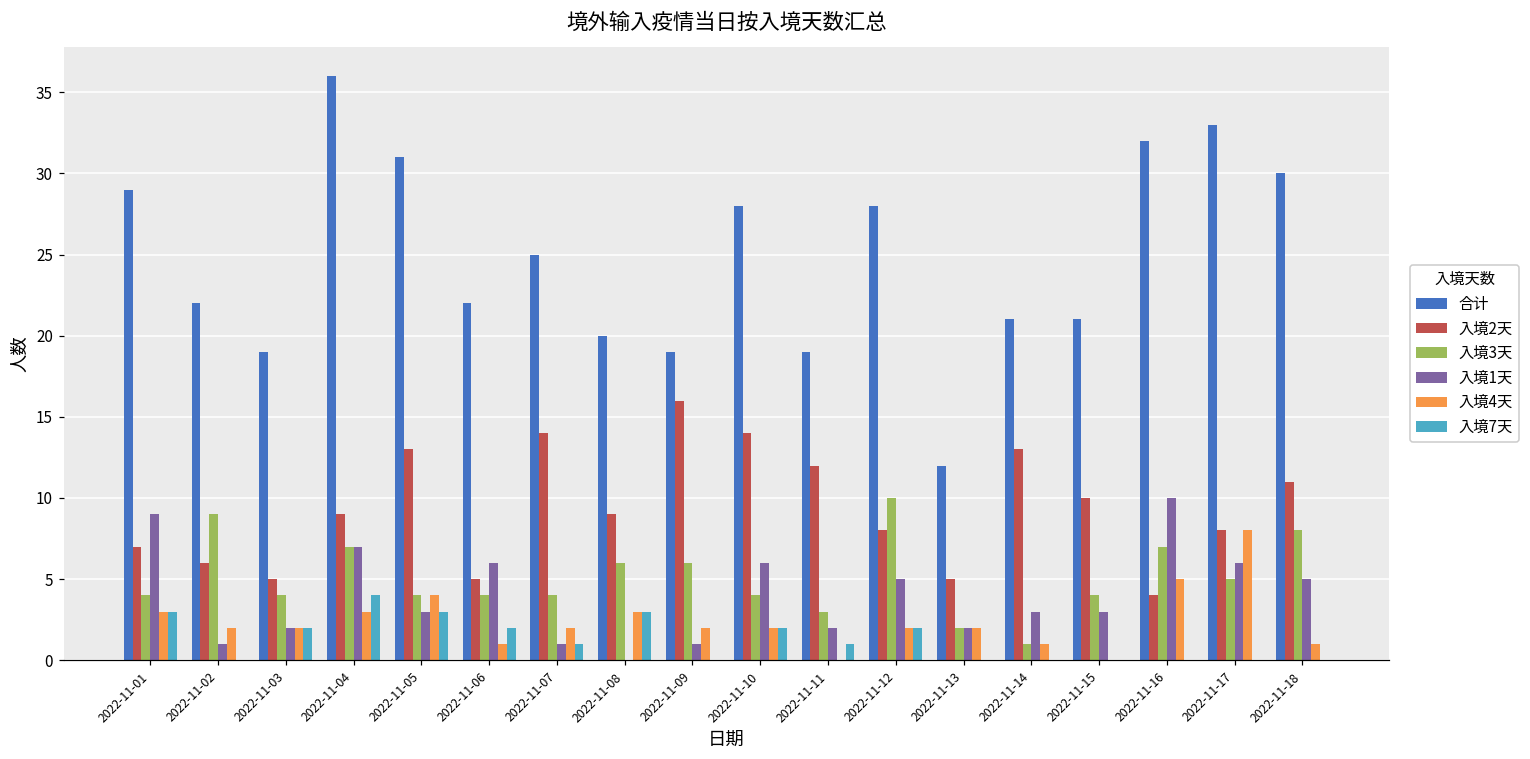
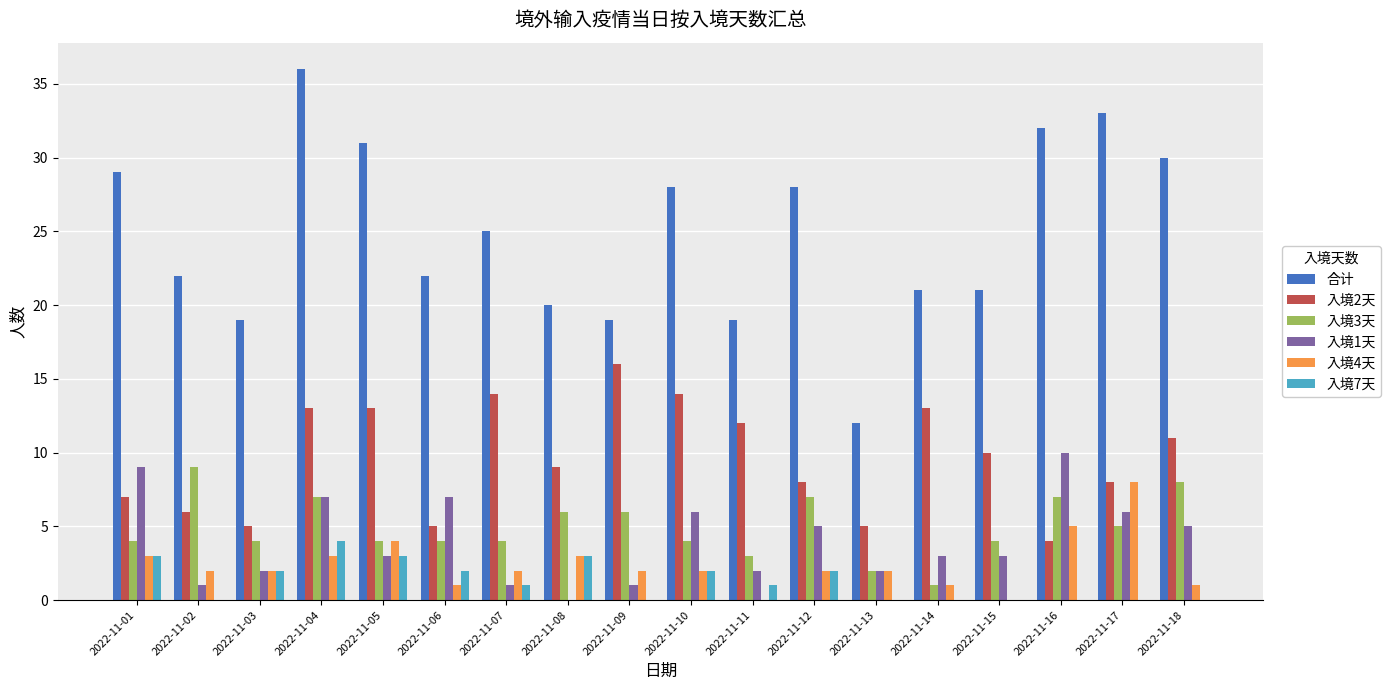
入境2天, 2022-11-04: 9 -> 13
入境1天, 2022-11-06: 6 -> 7
入境3天, 2022-11-12: 10 -> 7
